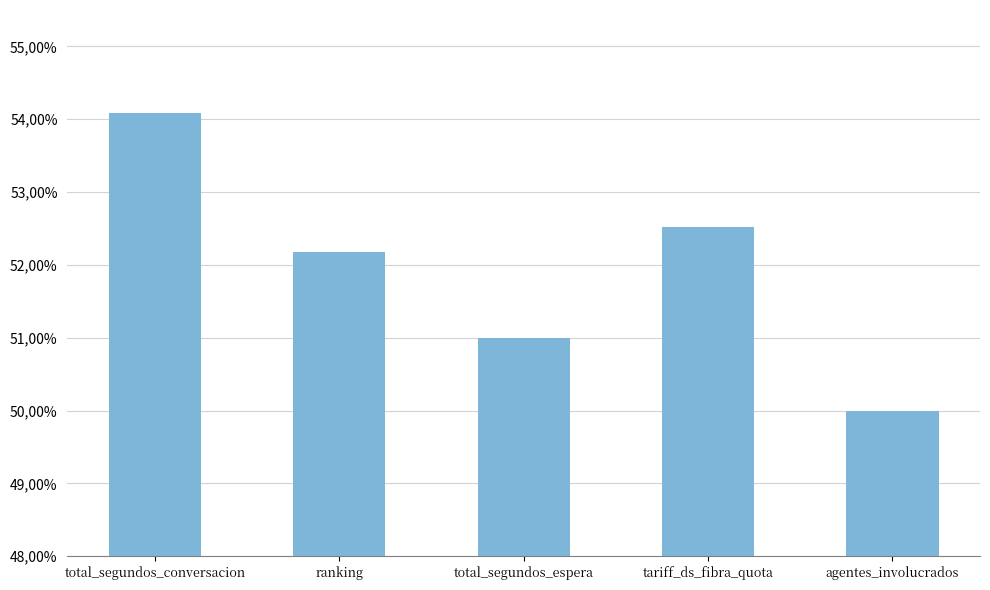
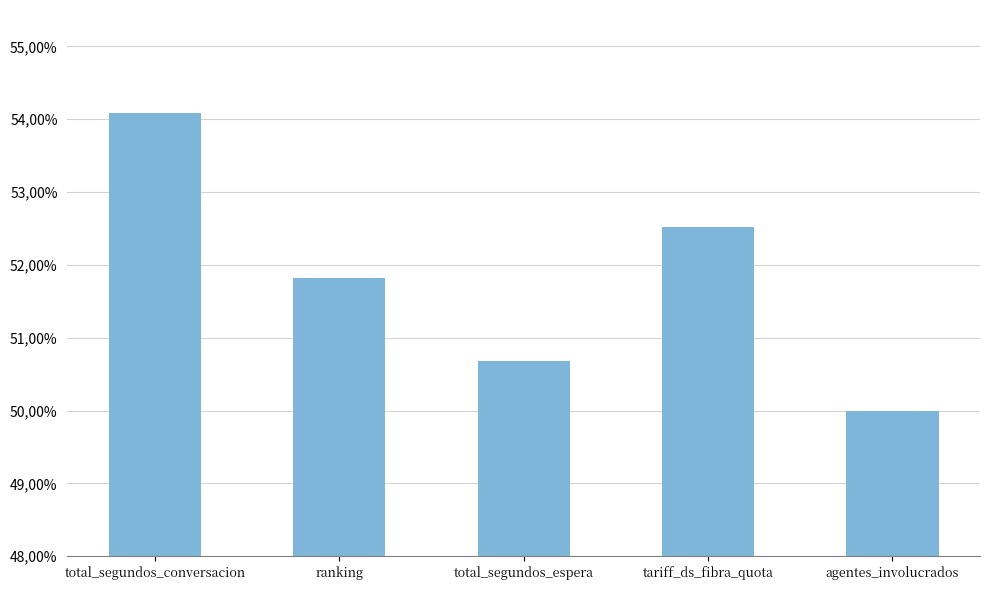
ranking: 5220% -> 5180%
total_segundos_espera: 5100% -> 5070%
